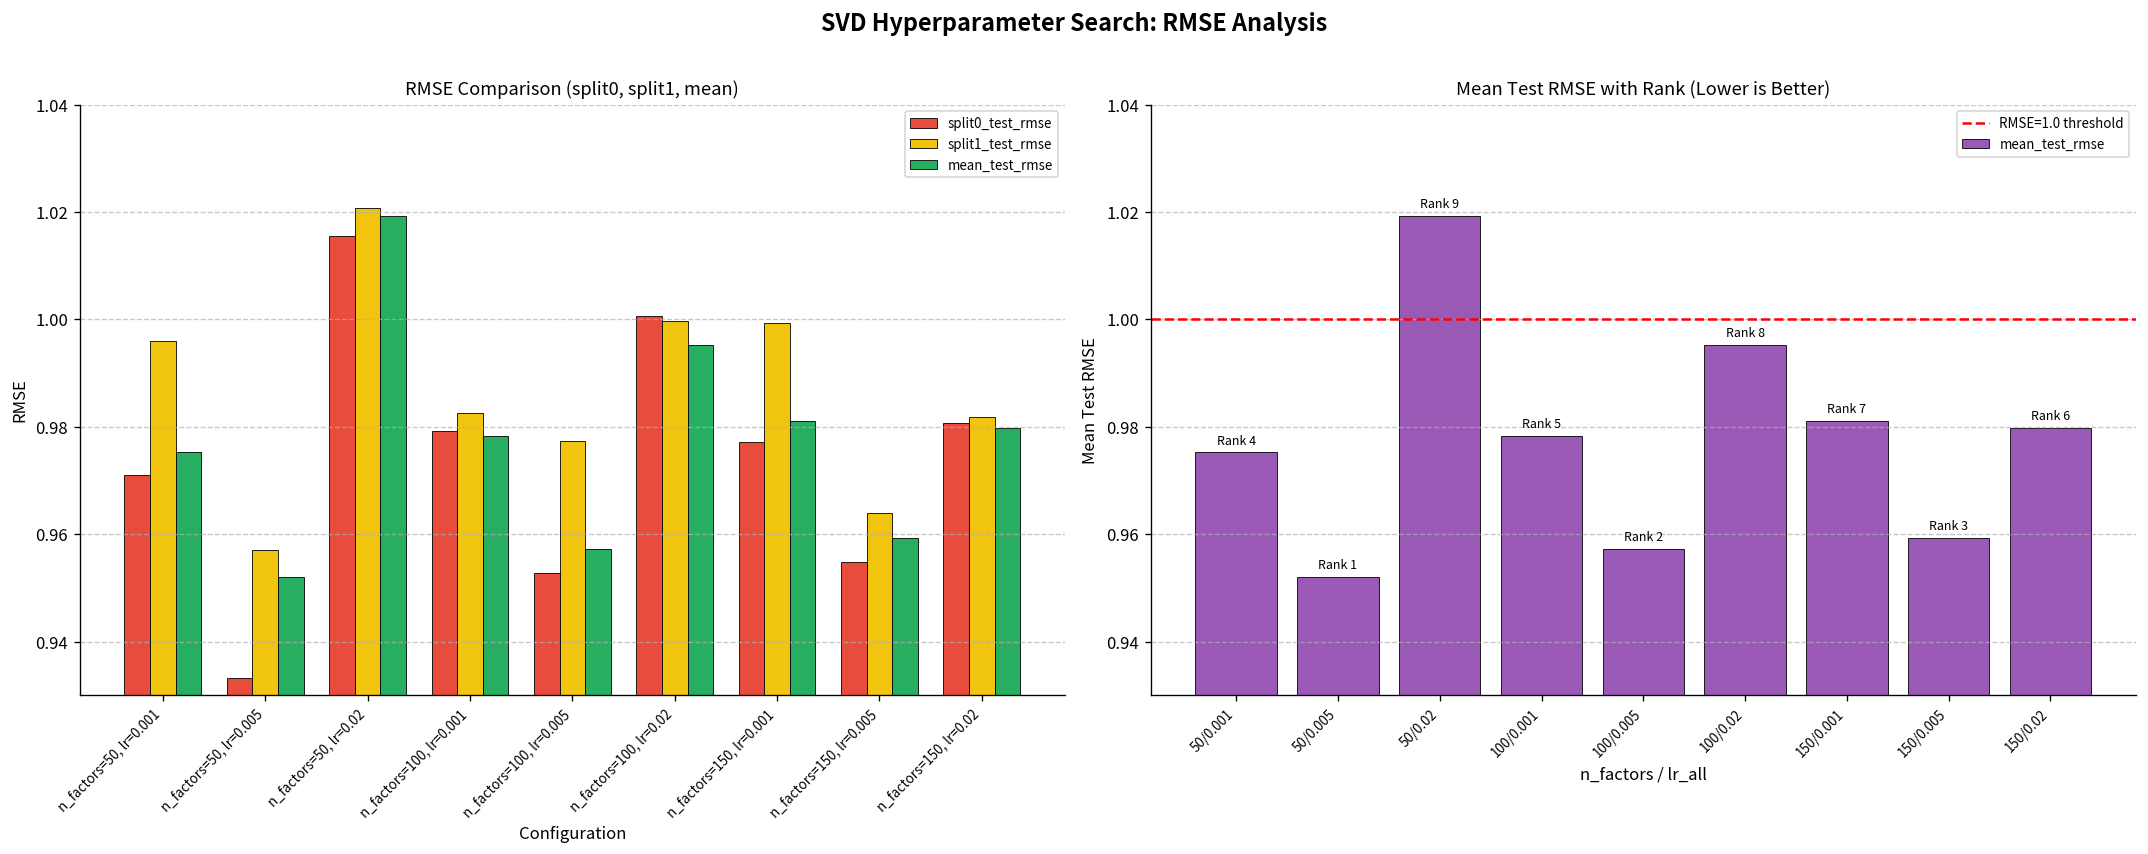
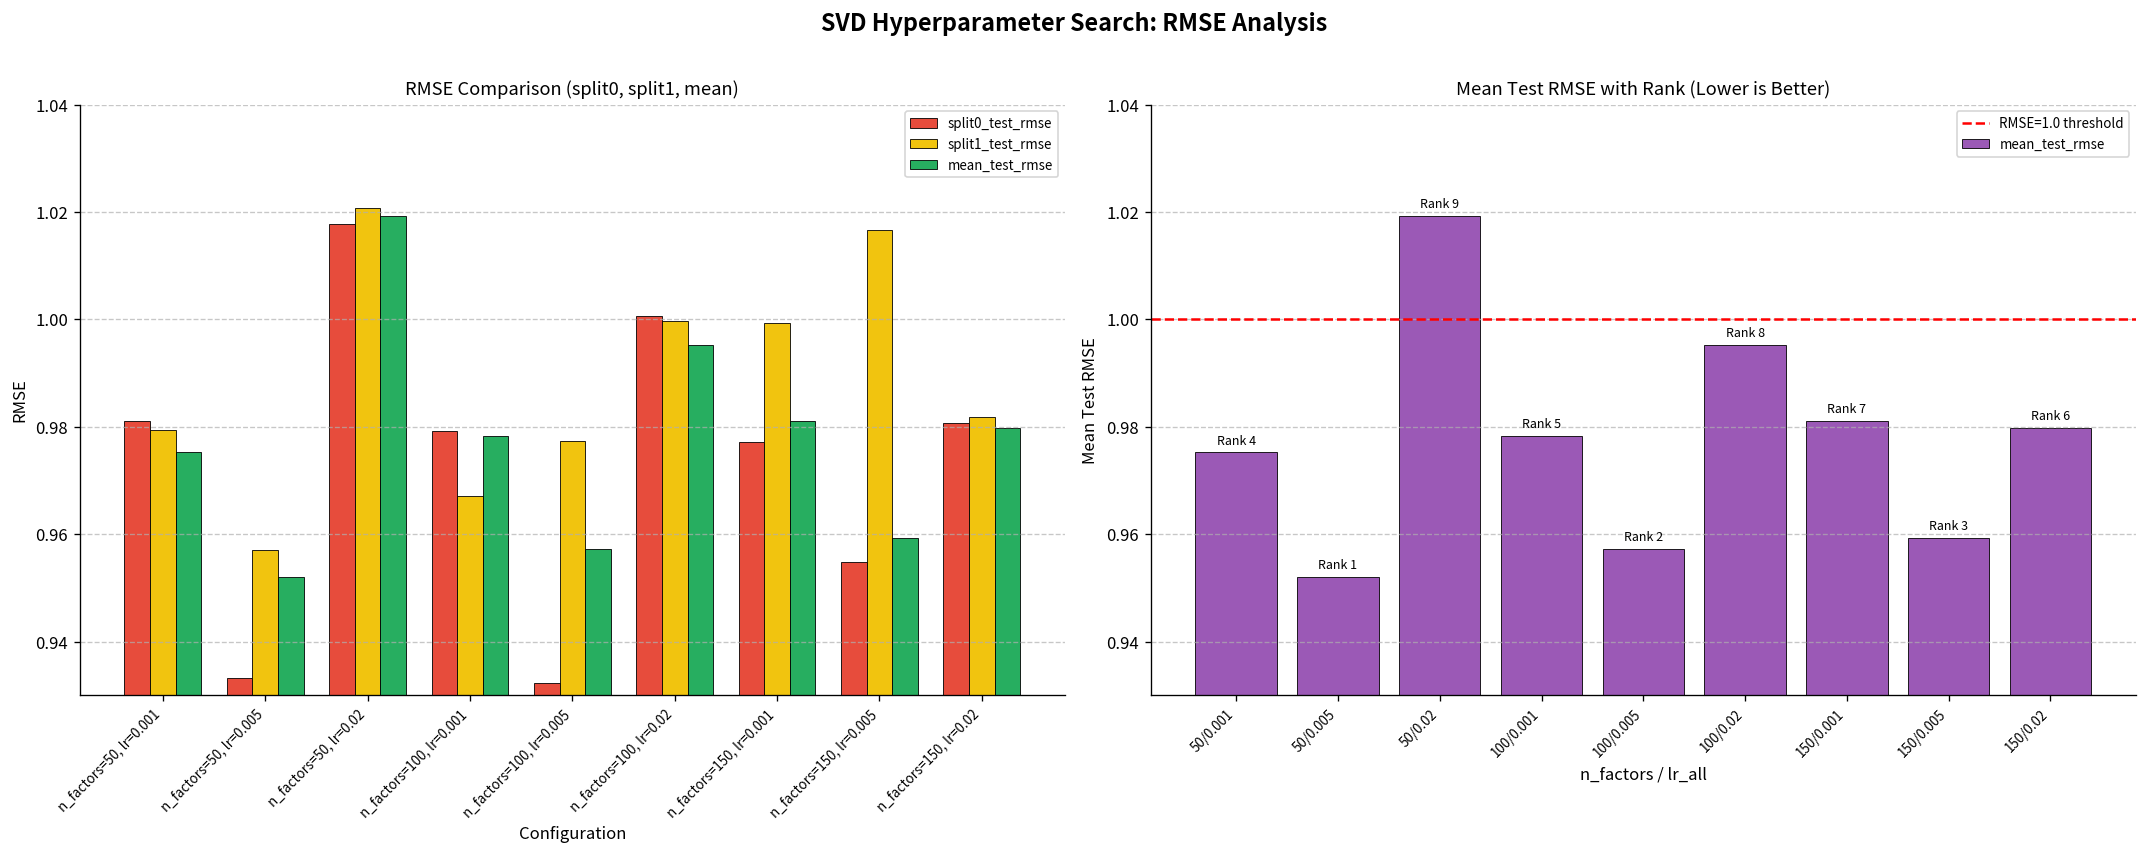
RMSE Comparison (split0, split1, mean), split0_test_rmse, n_factors=50, lr=0.001: 0.971 -> 0.981
RMSE Comparison (split0, split1, mean), split1_test_rmse, n_factors=50, lr=0.001: 0.996 -> 0.979
RMSE Comparison (split0, split1, mean), split0_test_rmse, n_factors=50, lr=0.02: 1.015 -> 1.018
RMSE Comparison (split0, split1, mean), split1_test_rmse, n_factors=100, lr=0.001: 0.982 -> 0.967
RMSE Comparison (split0, split1, mean), split0_test_rmse, n_factors=100, lr=0.005: 0.953 -> 0.932
RMSE Comparison (split0, split1, mean), split1_test_rmse, n_factors=150, lr=0.005: 0.964 -> 1.017
